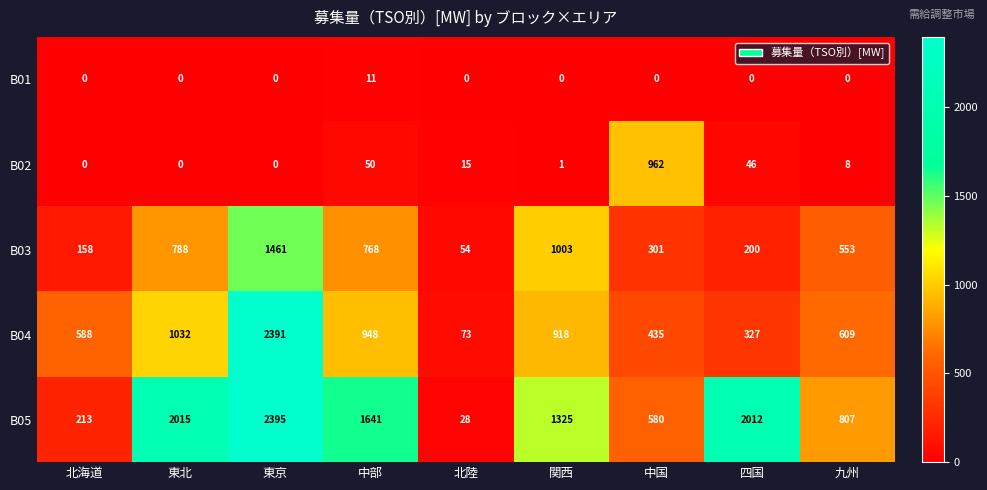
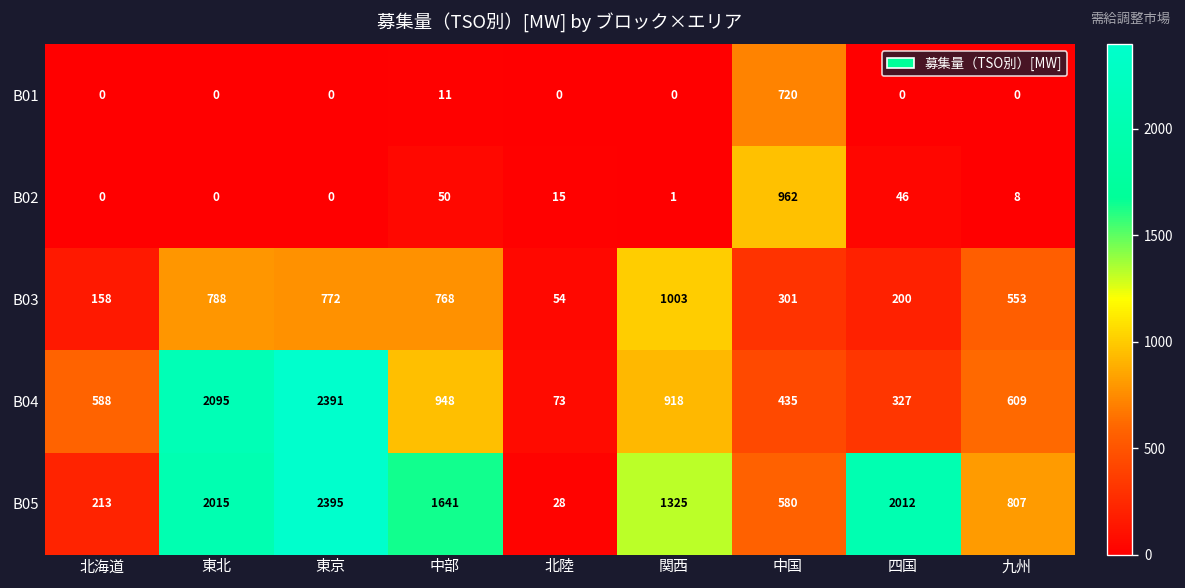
B01, 中国: 0 -> 720
B03, 東京: 1461 -> 772
B04, 東北: 1032 -> 2095
